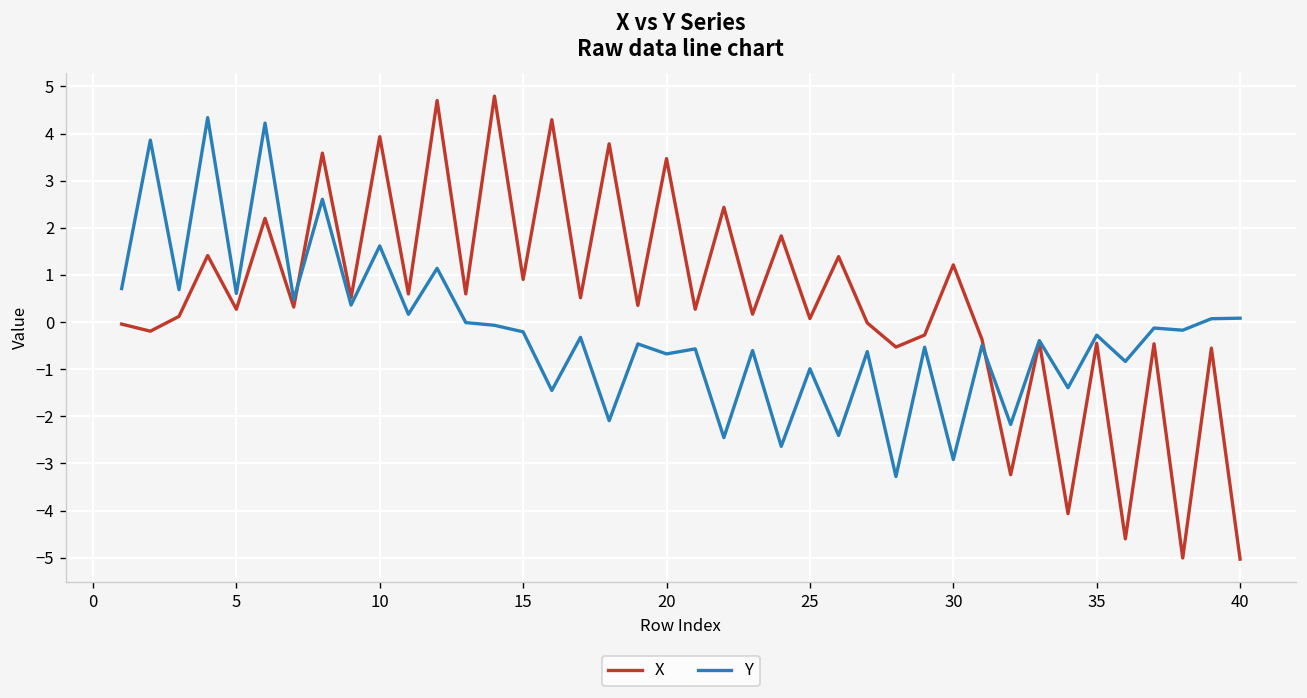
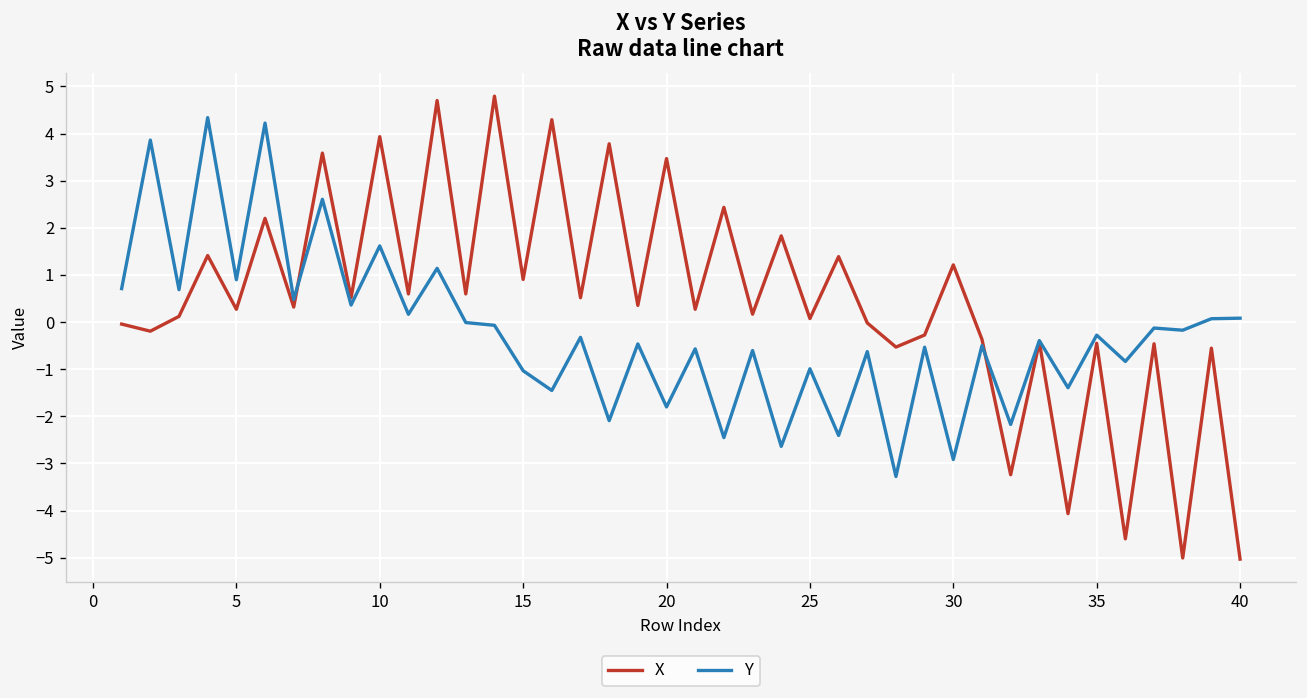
Y, 5: 0.6 -> 0.9
Y, 15: -0.2 -> -1.0
Y, 20: -0.7 -> -1.8
